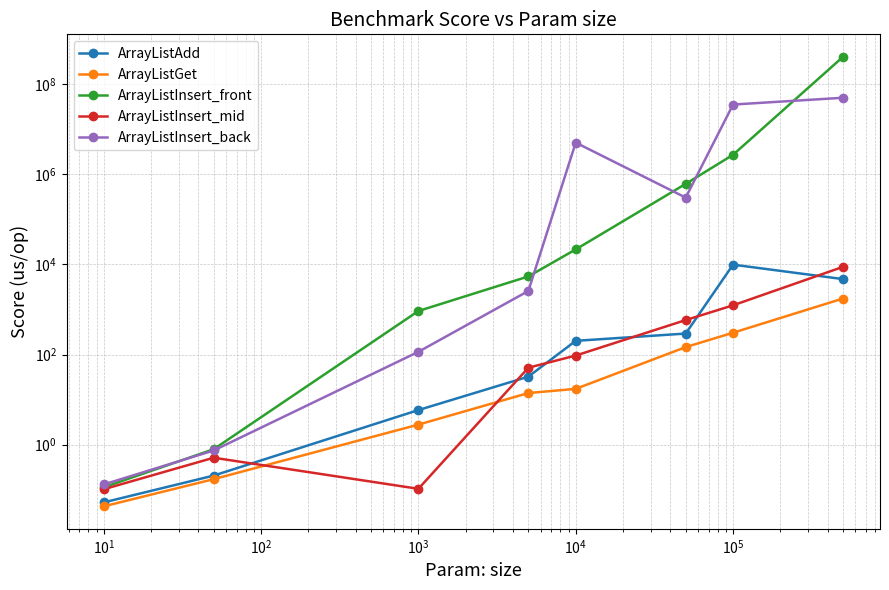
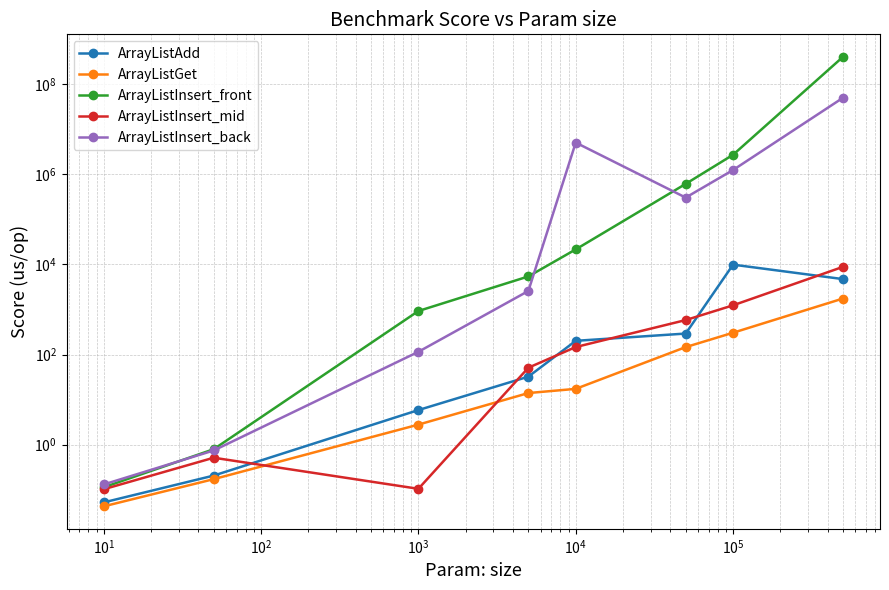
ArrayListInsert_mid, 10^4: 90 -> 150
ArrayListInsert_back, 10^5: 40000000 -> 1200000
